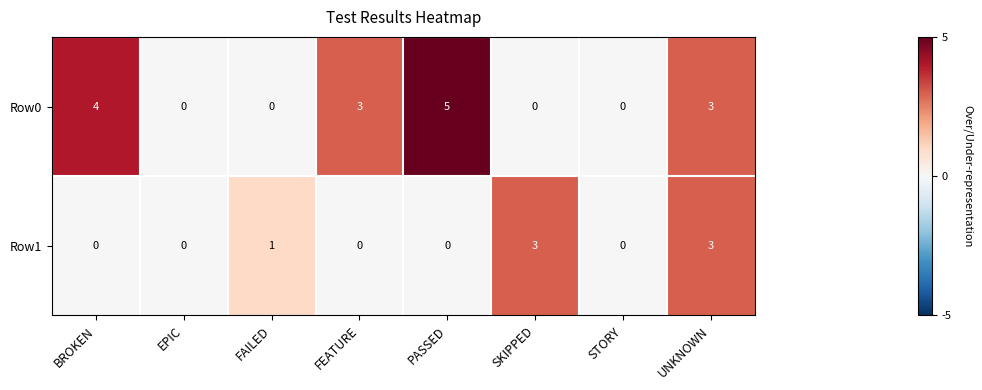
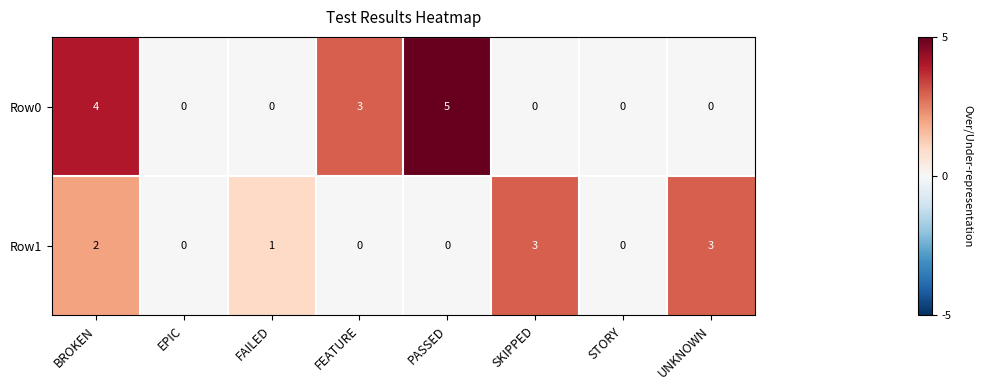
Row0, UNKNOWN: 3 -> 0
Row1, BROKEN: 0 -> 2
